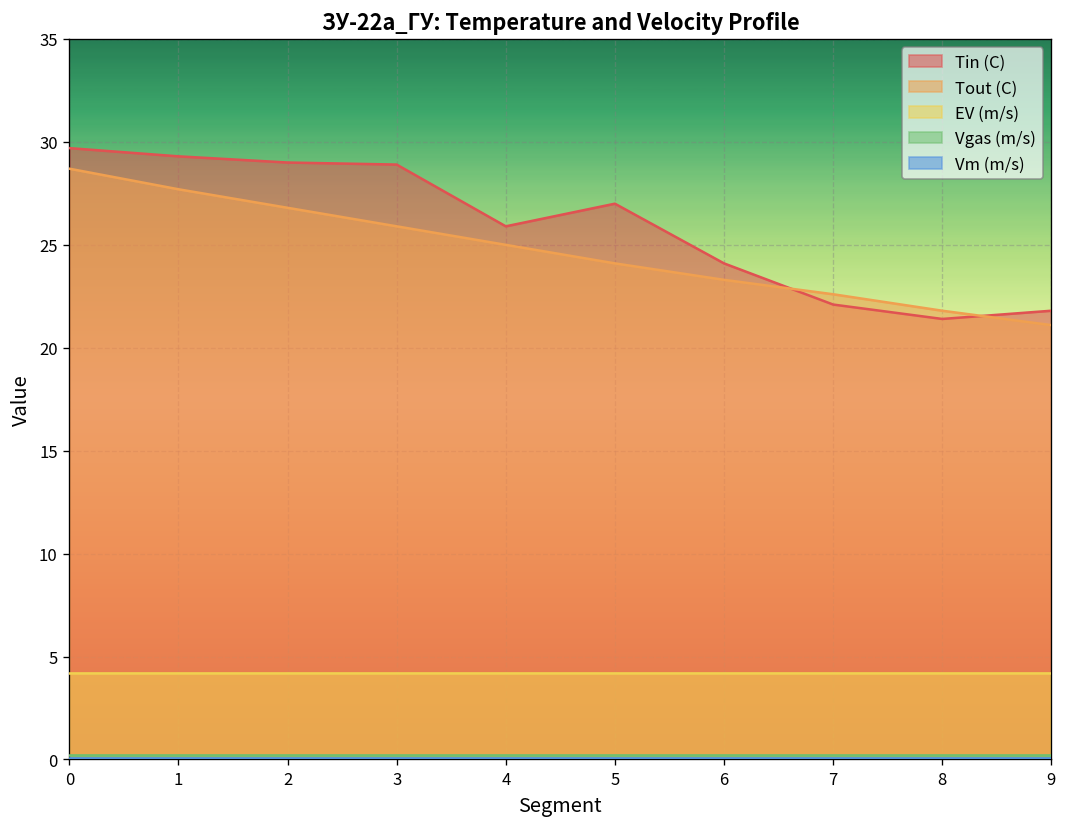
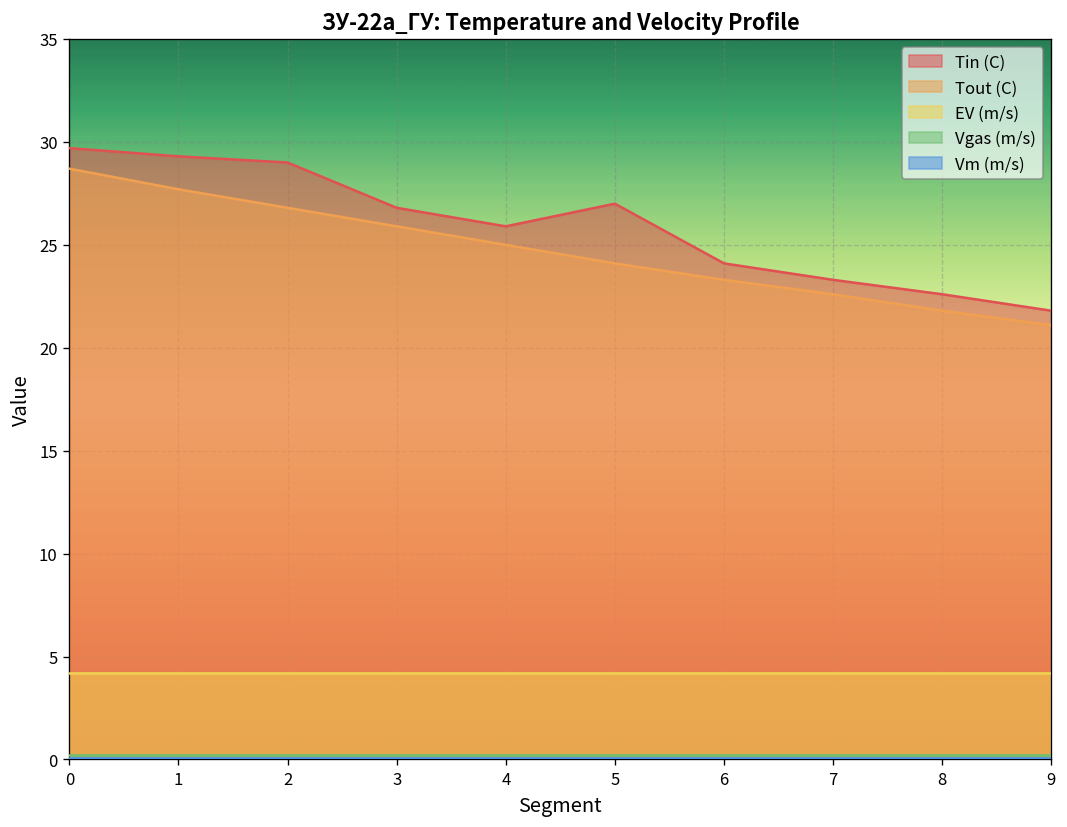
Tin (C), 3: 28.9 -> 26.8
Tin (C), 7: 22.1 -> 23.3
Tin (C), 8: 21.4 -> 22.6
